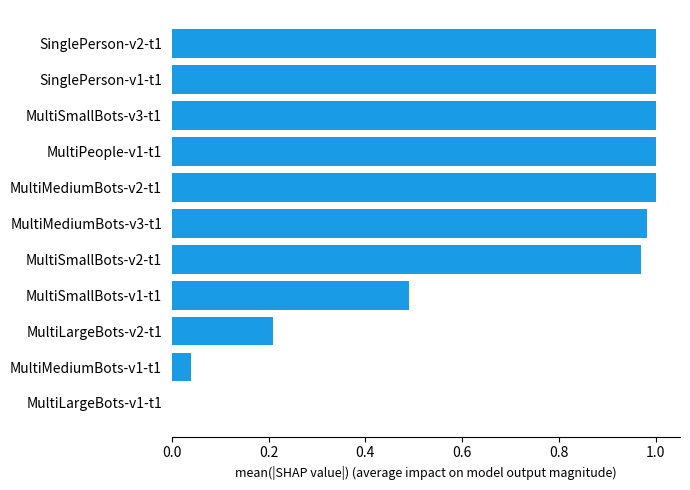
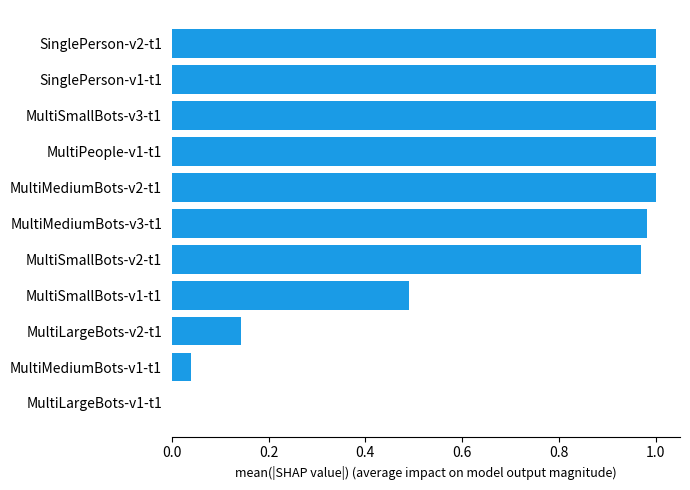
MultiLargeBots-v2-t1: 0.21 -> 0.14
